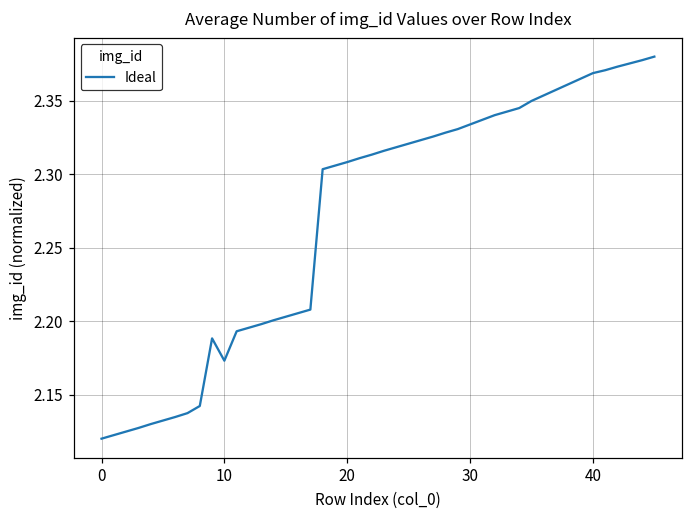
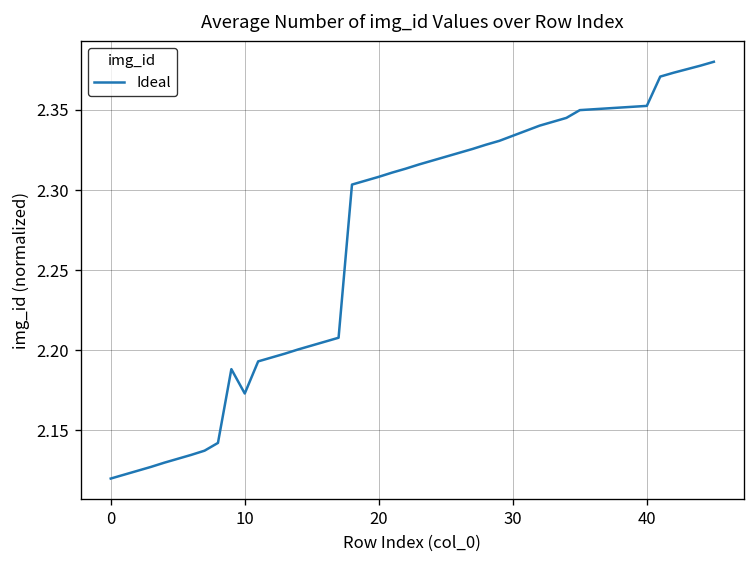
40: 2.369 -> 2.352
